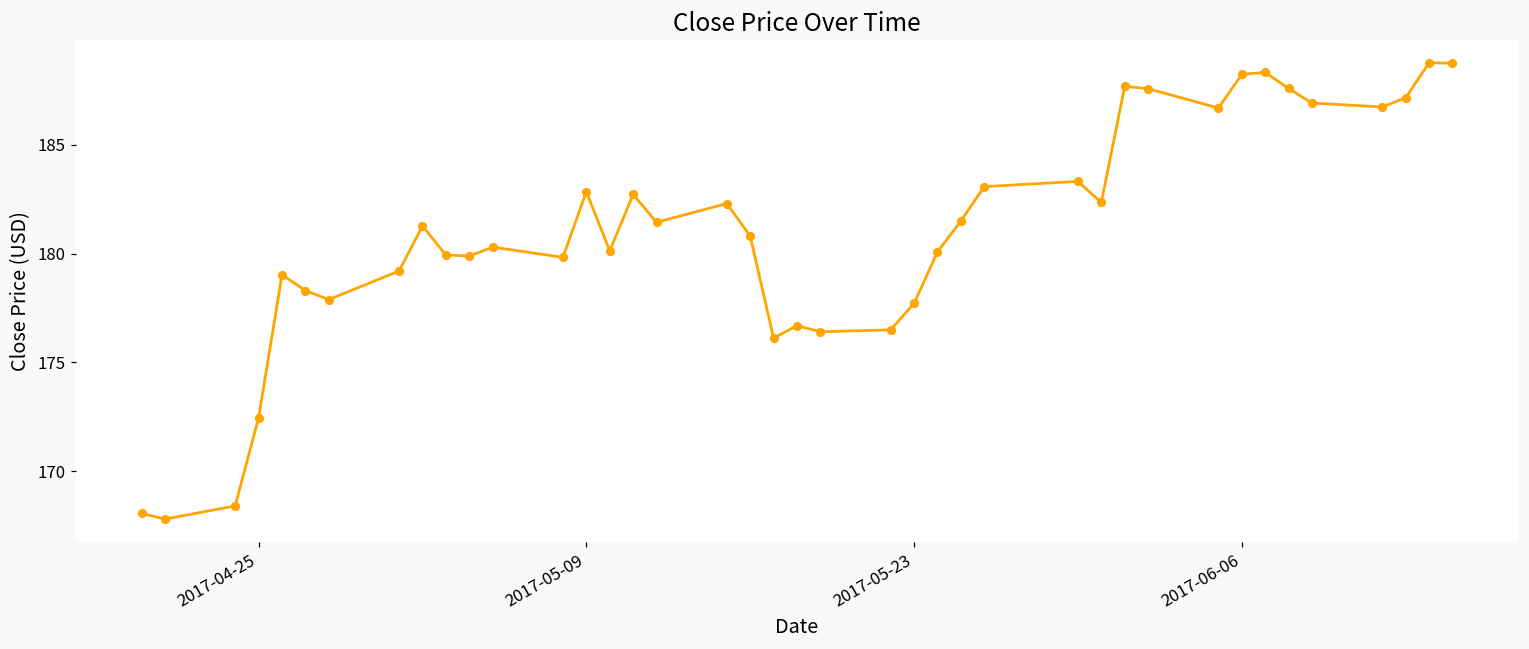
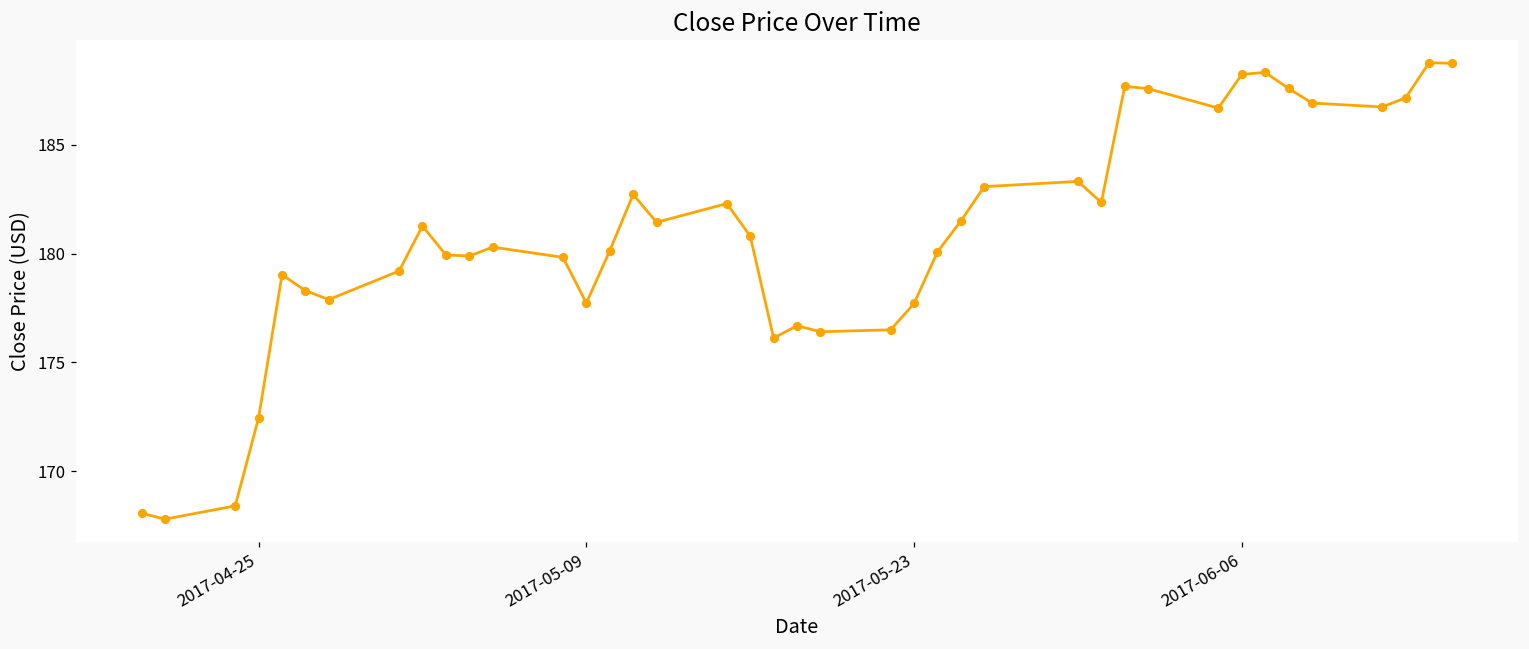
2017-05-09: 182.8 -> 177.7
